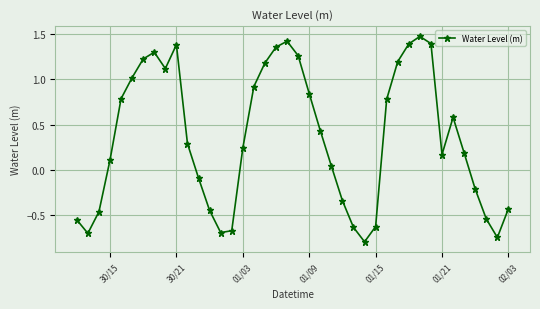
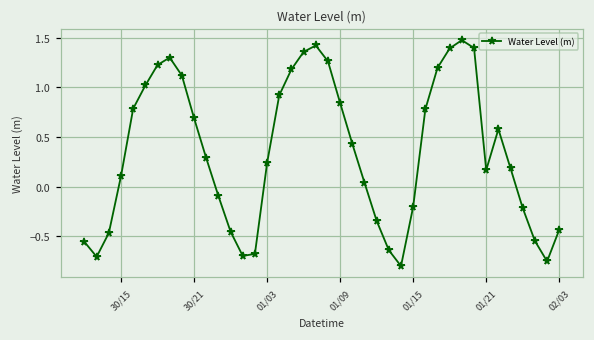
30/21: 1.4 -> 0.7
01/15: -0.6 -> -0.2
